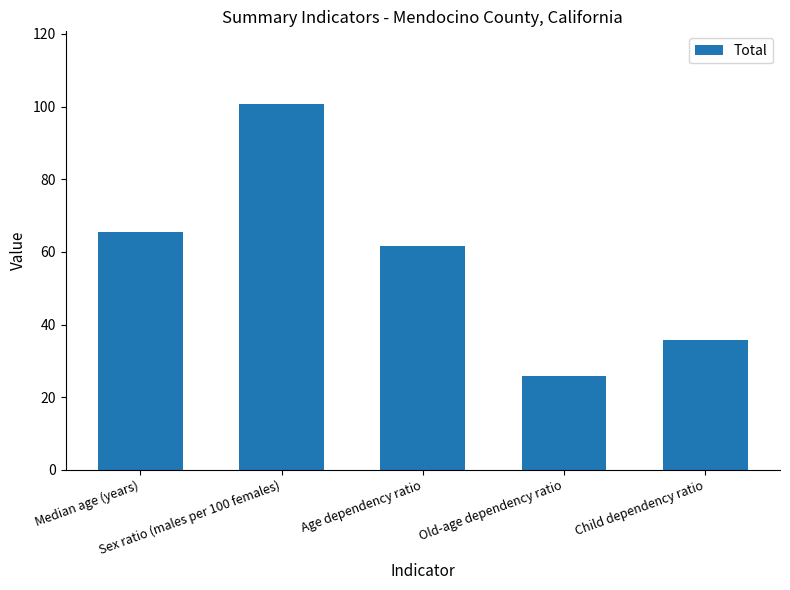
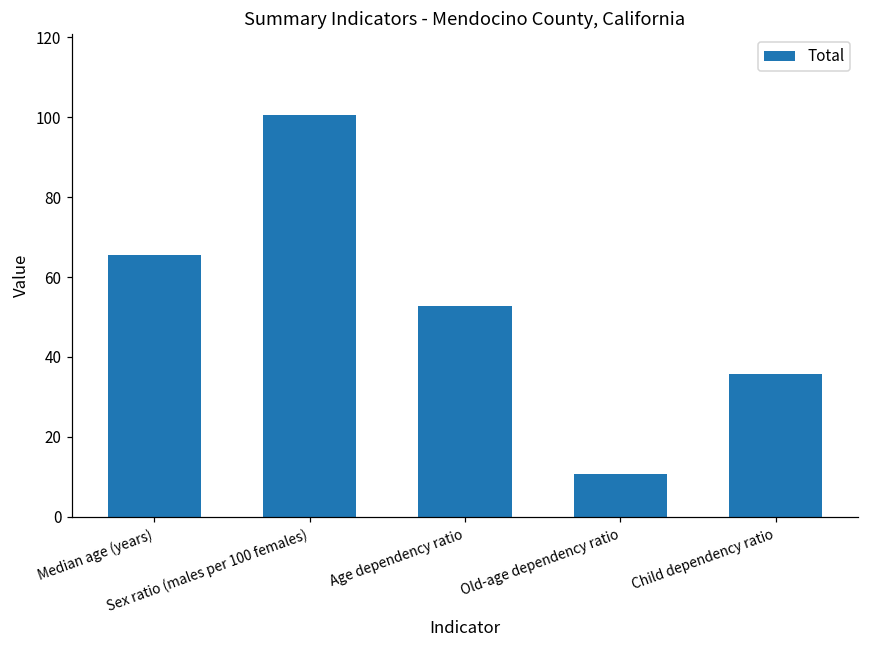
Age dependency ratio: 62 -> 53
Old-age dependency ratio: 26 -> 11
